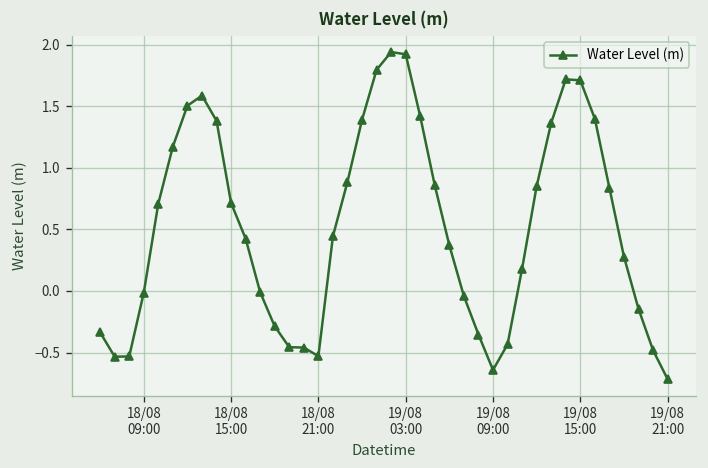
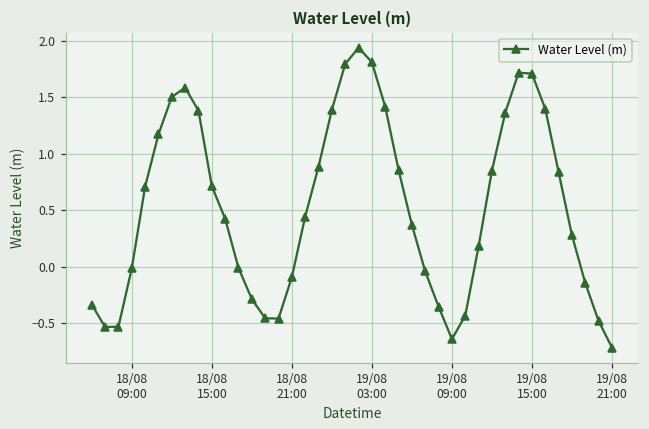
18/08 21:00: -0.53 -> -0.09
19/08 03:00: 1.92 -> 1.81
